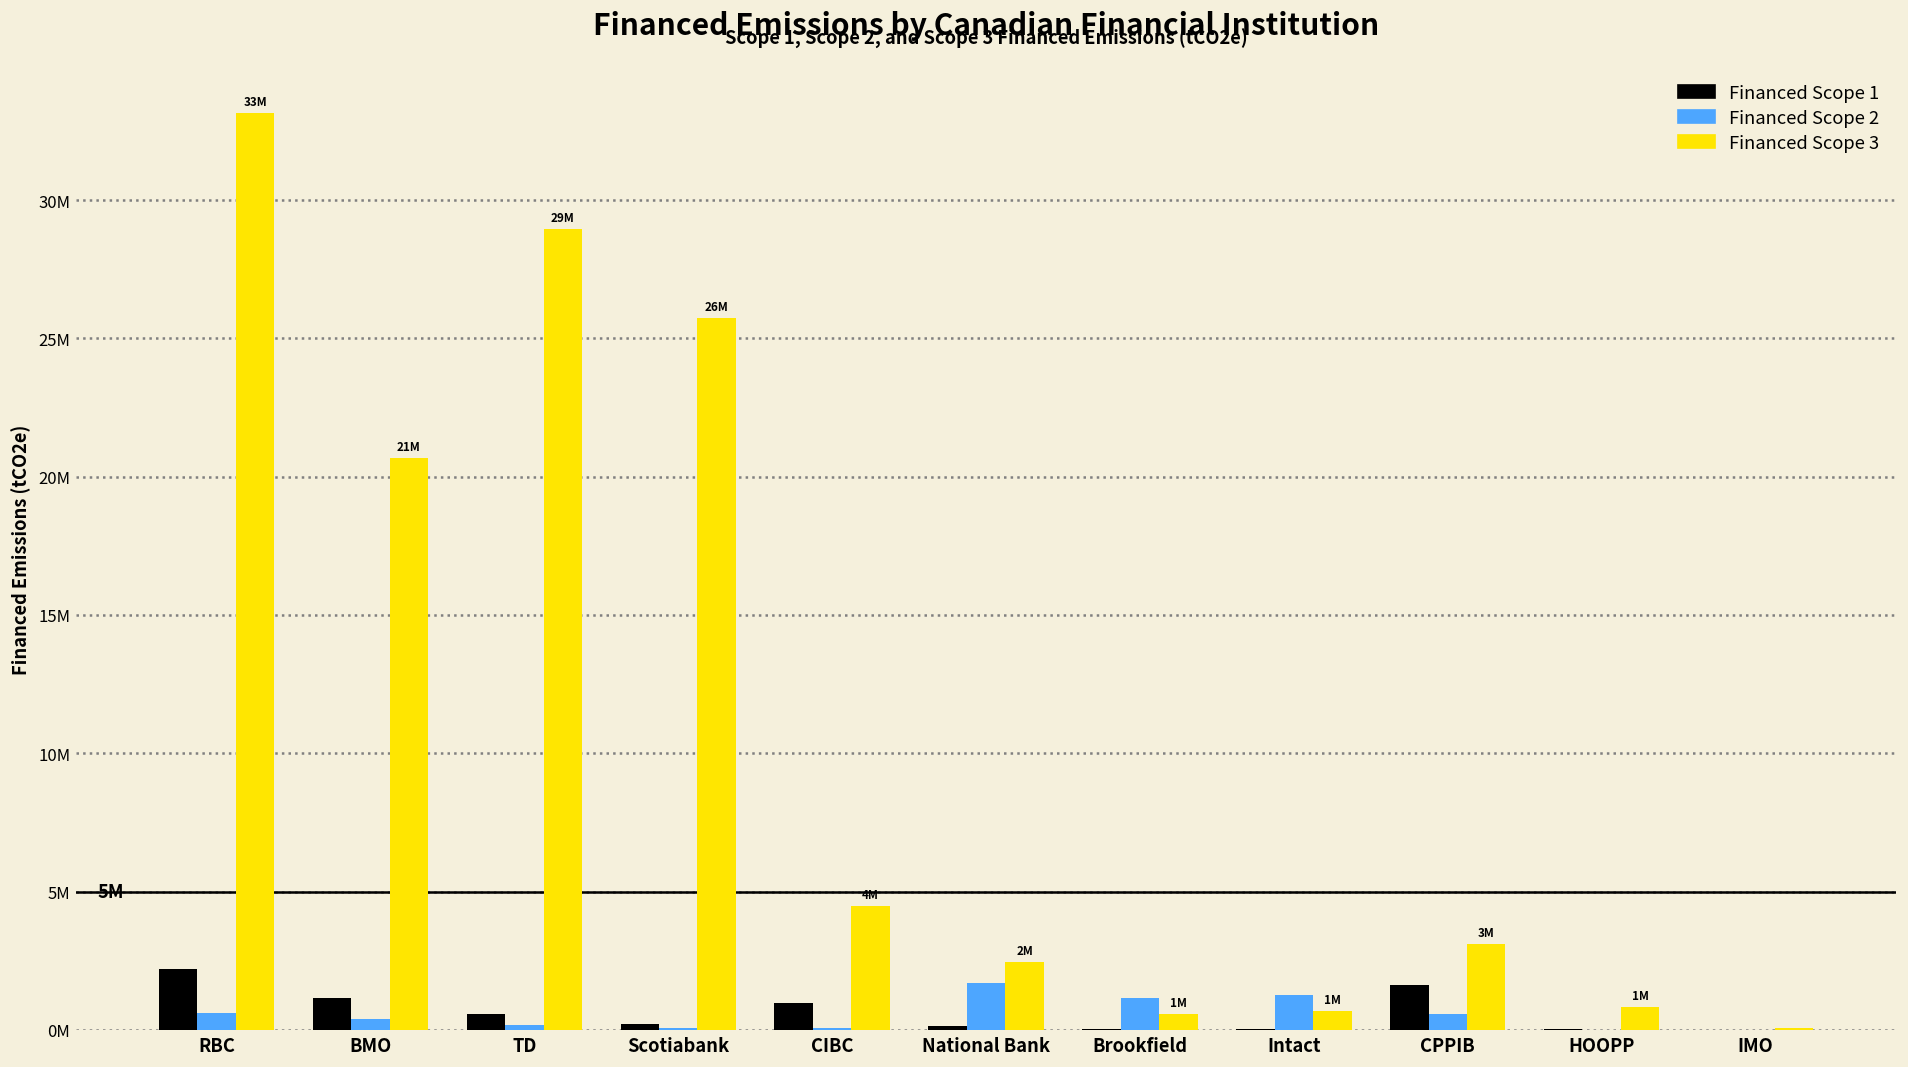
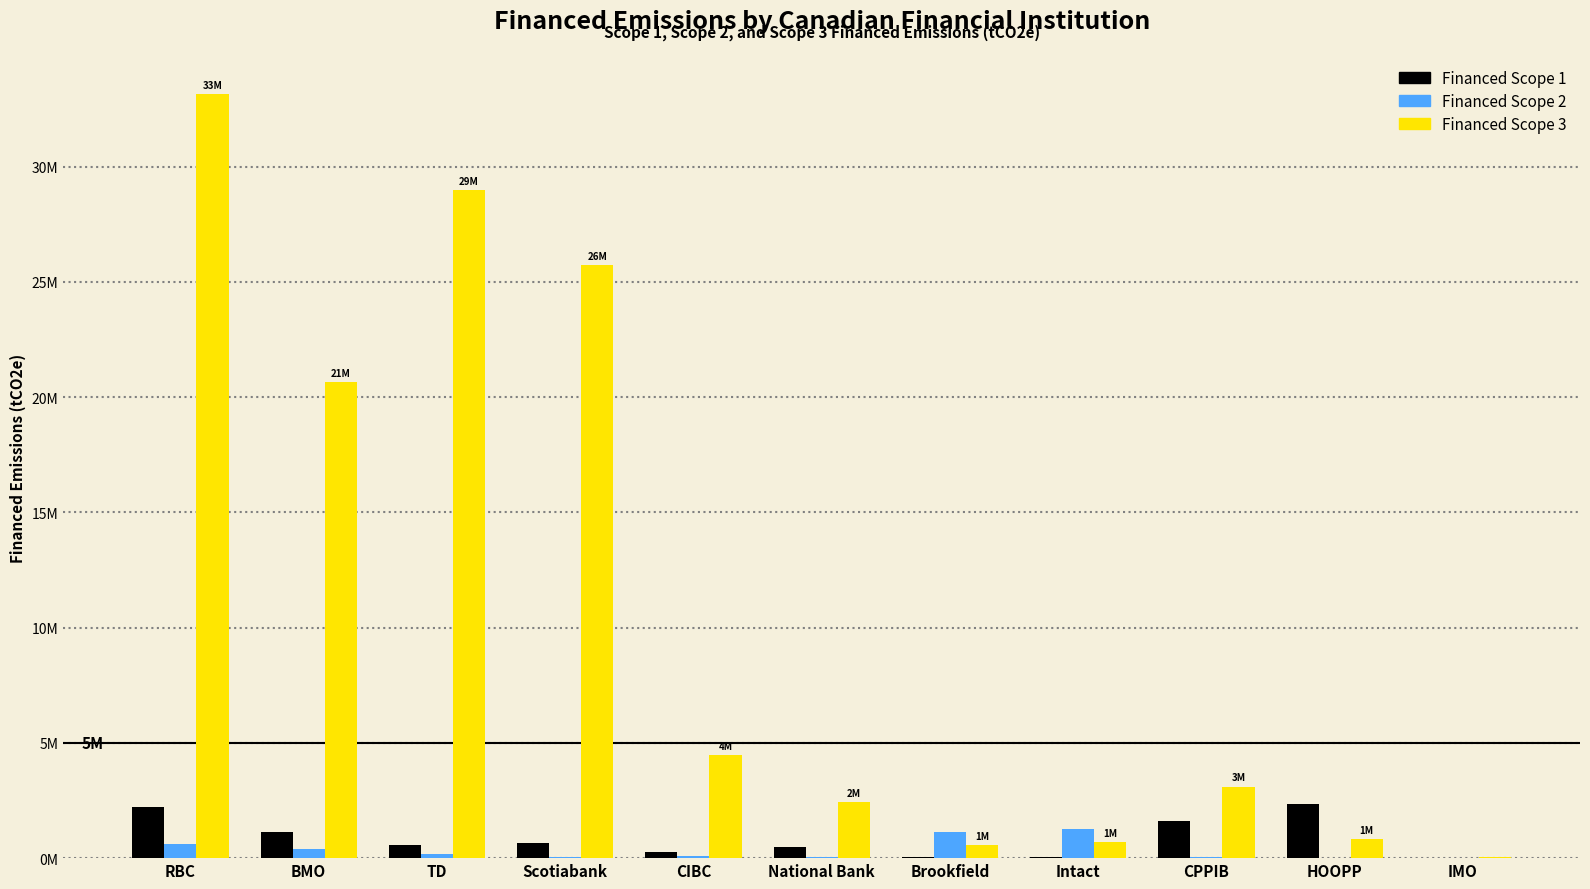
Financed Scope 1, Scotiabank: 200000 -> 600000
Financed Scope 1, CIBC: 1000000 -> 200000
Financed Scope 1, National Bank: 100000 -> 500000
Financed Scope 2, National Bank: 1700000 -> 0
Financed Scope 2, CPPIB: 600000 -> 100000
Financed Scope 1, HOOPP: 0 -> 2400000
